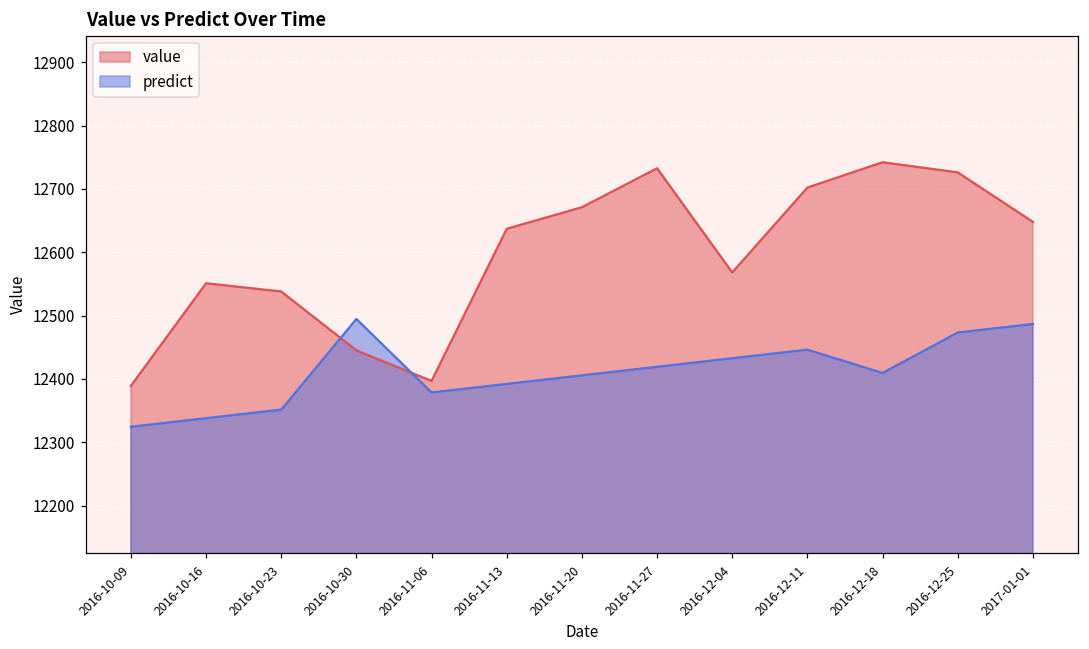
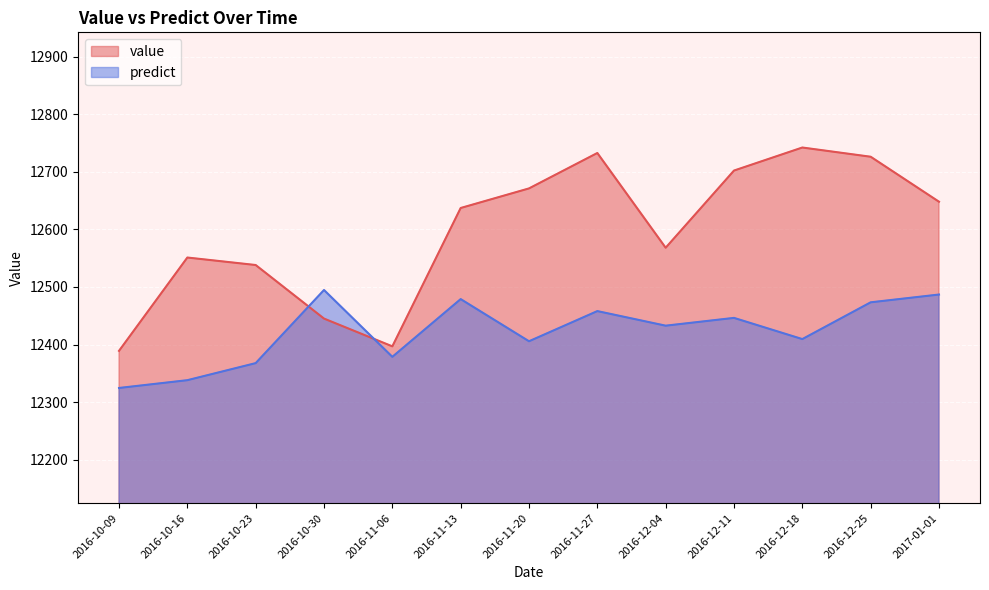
predict, 2016-10-23: 12350 -> 12370
predict, 2016-11-13: 12390 -> 12480
predict, 2016-11-27: 12420 -> 12460
